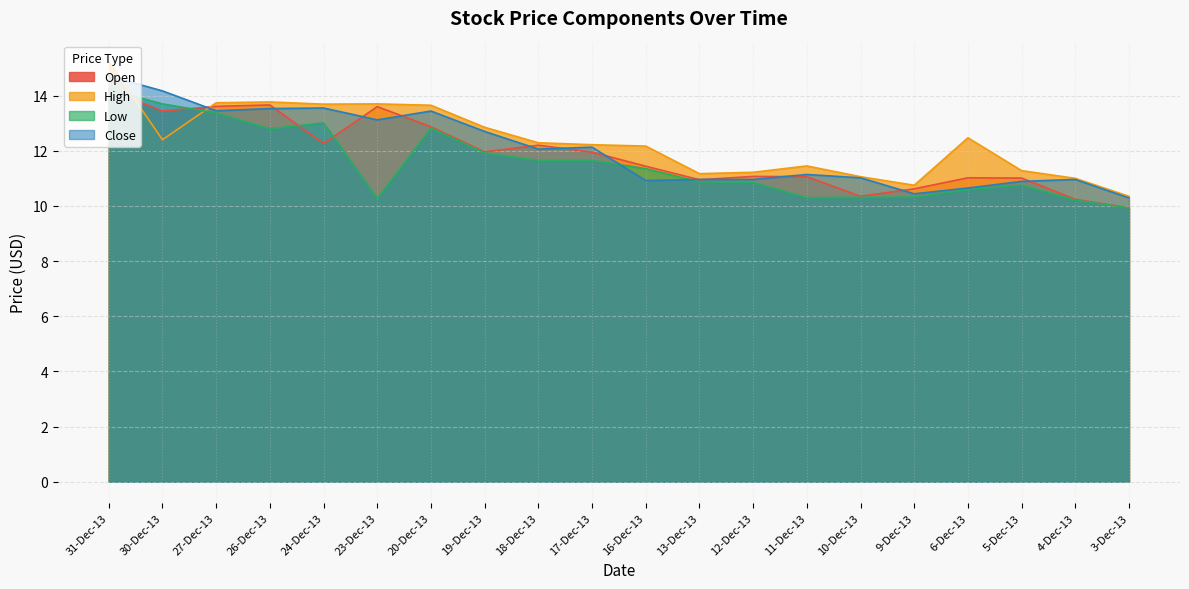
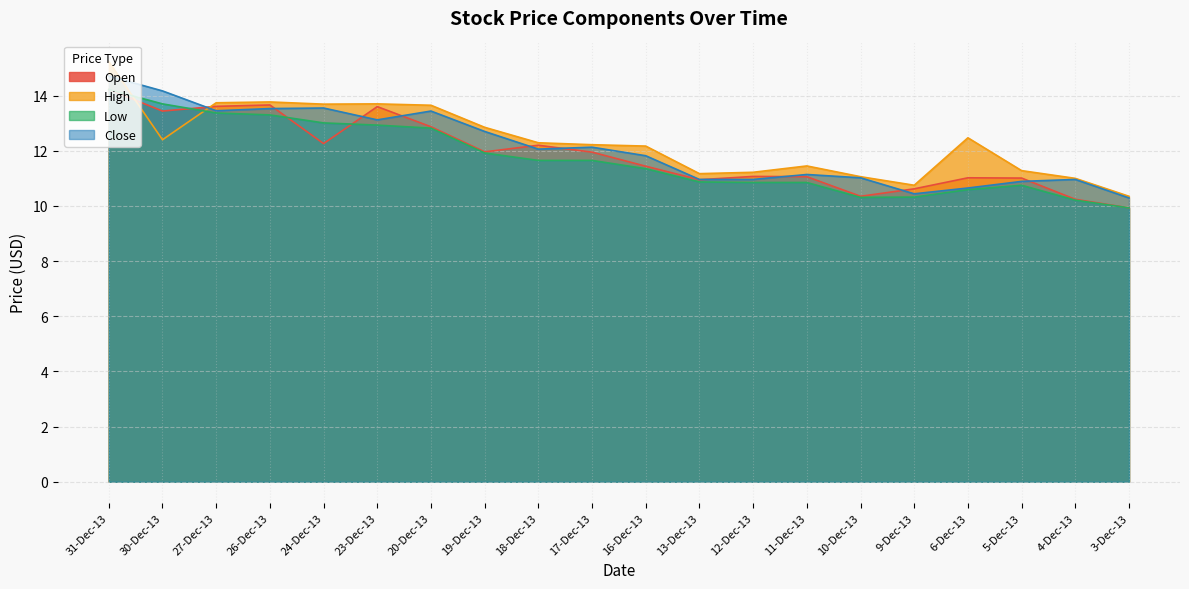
Low, 26-Dec-13: 12.8 -> 13.3
Low, 23-Dec-13: 10.3 -> 12.9
Close, 16-Dec-13: 10.9 -> 11.8
Low, 11-Dec-13: 10.3 -> 10.9
